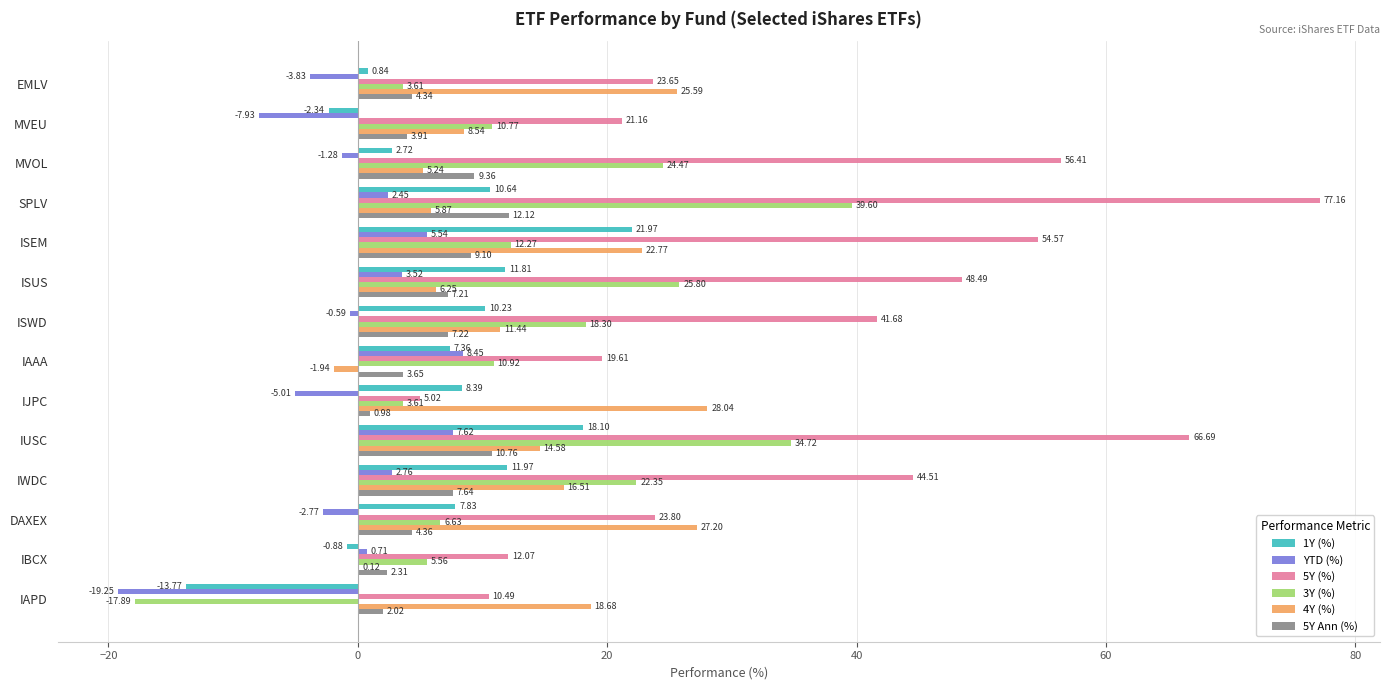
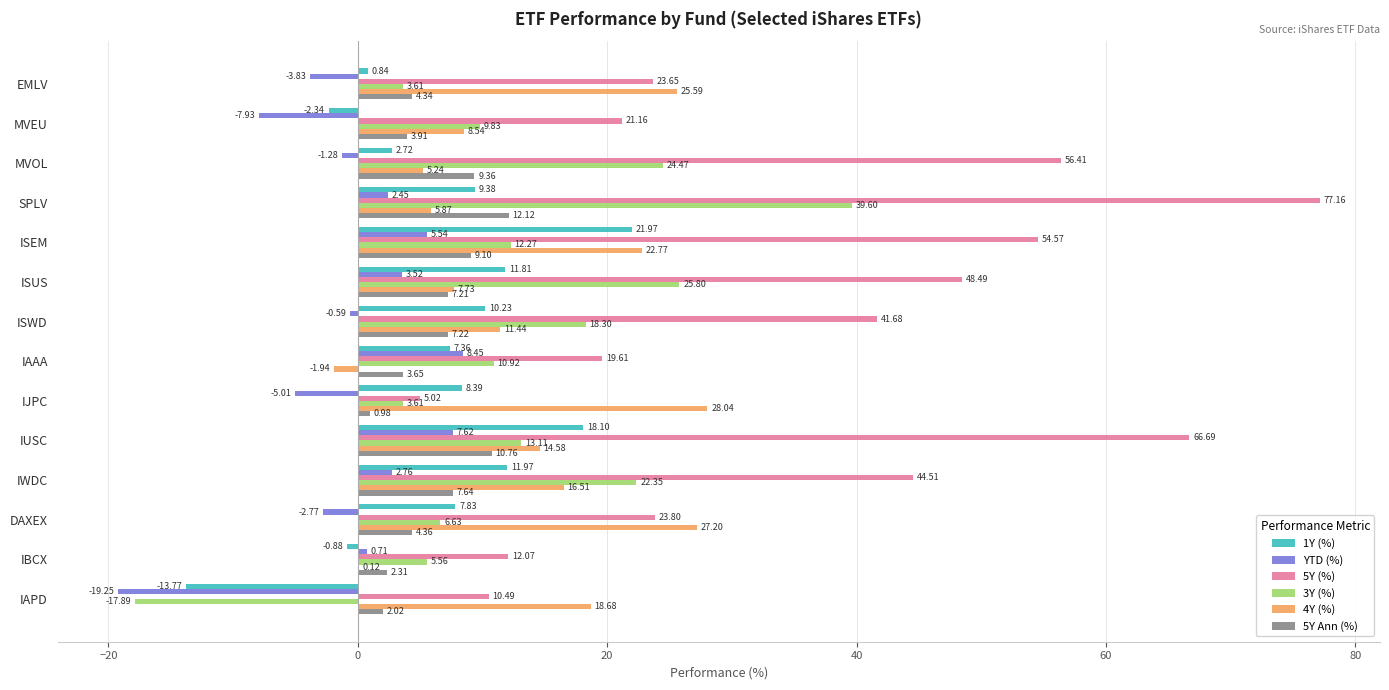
3Y (%), MVEU: 10.77 -> 9.83
1Y (%), SPLV: 10.64 -> 9.38
4Y (%), ISUS: 6.25 -> 7.73
3Y (%), IUSC: 34.72 -> 13.11
